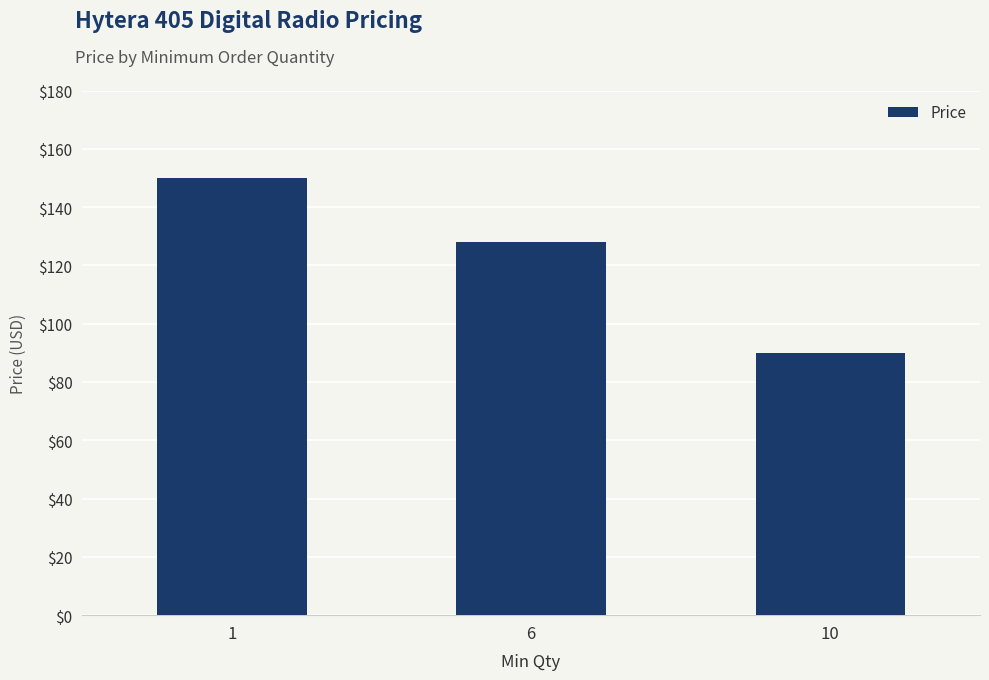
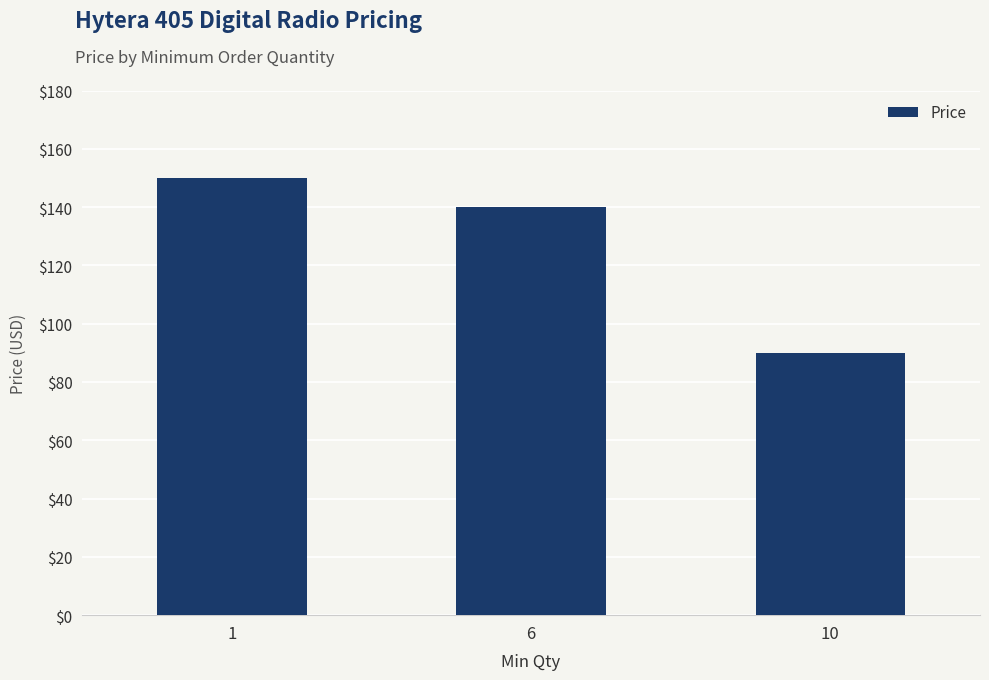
6: $128 -> $140
